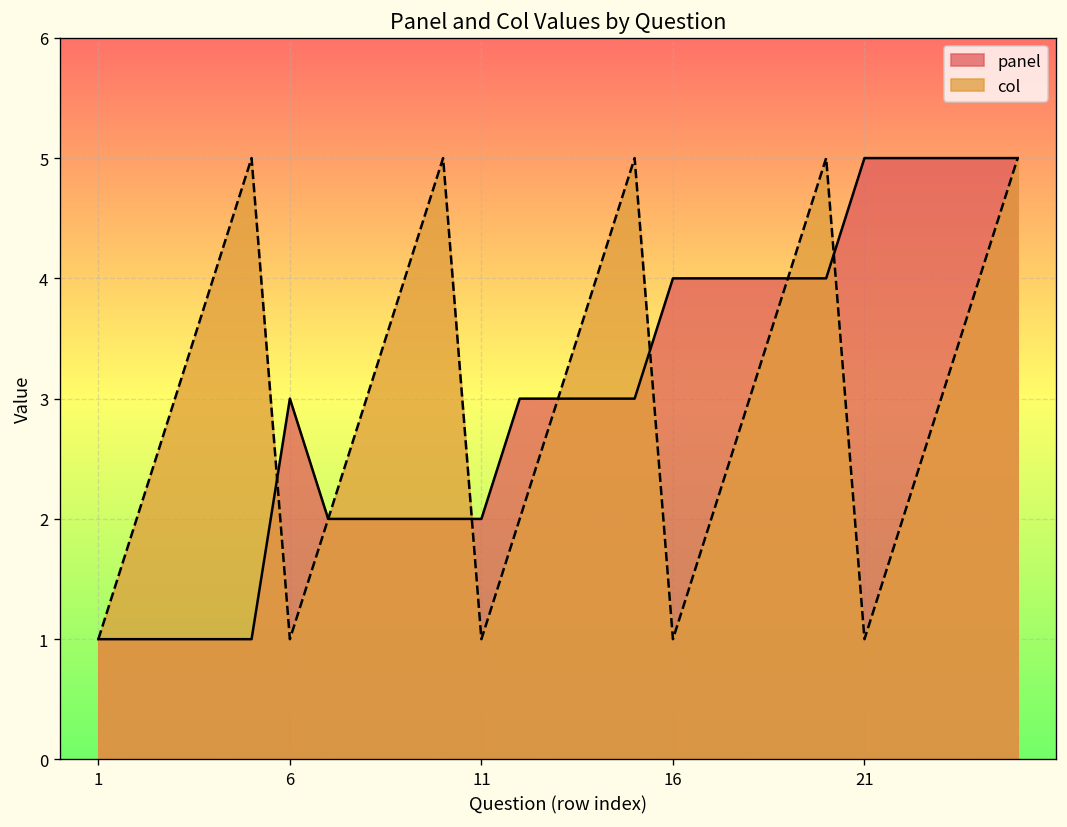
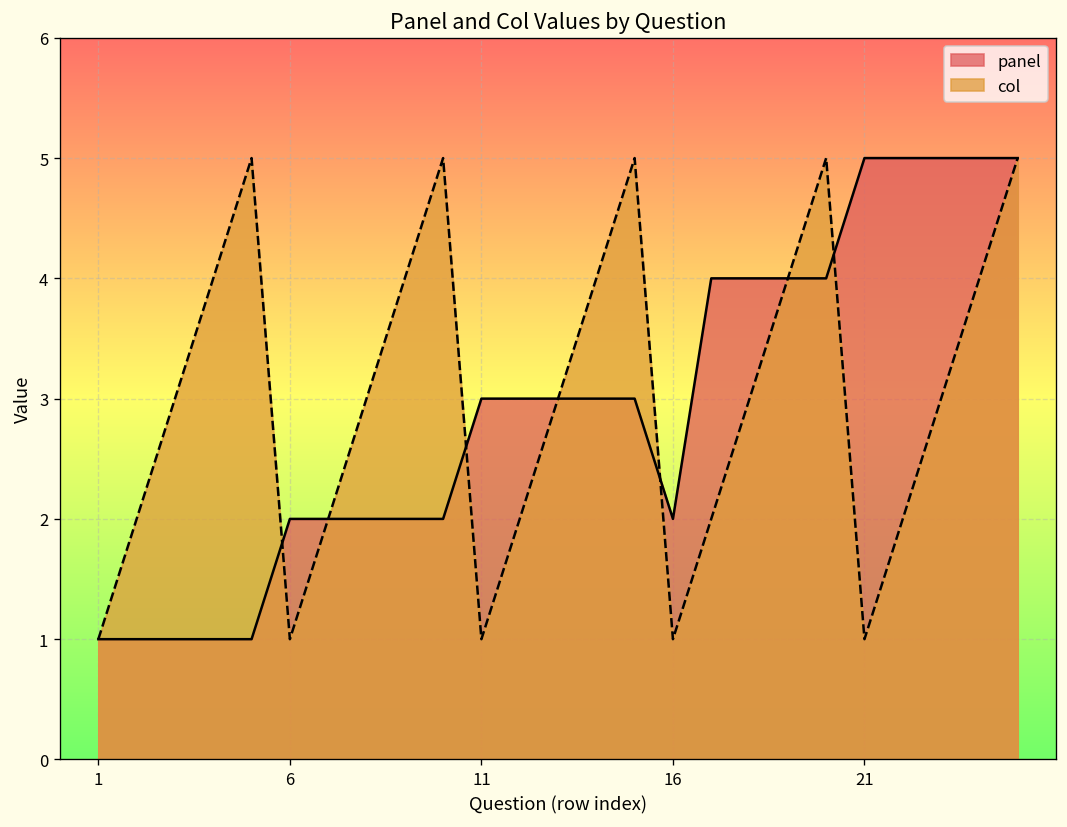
panel, 6: 3 -> 2
panel, 11: 2 -> 3
panel, 16: 4 -> 2
